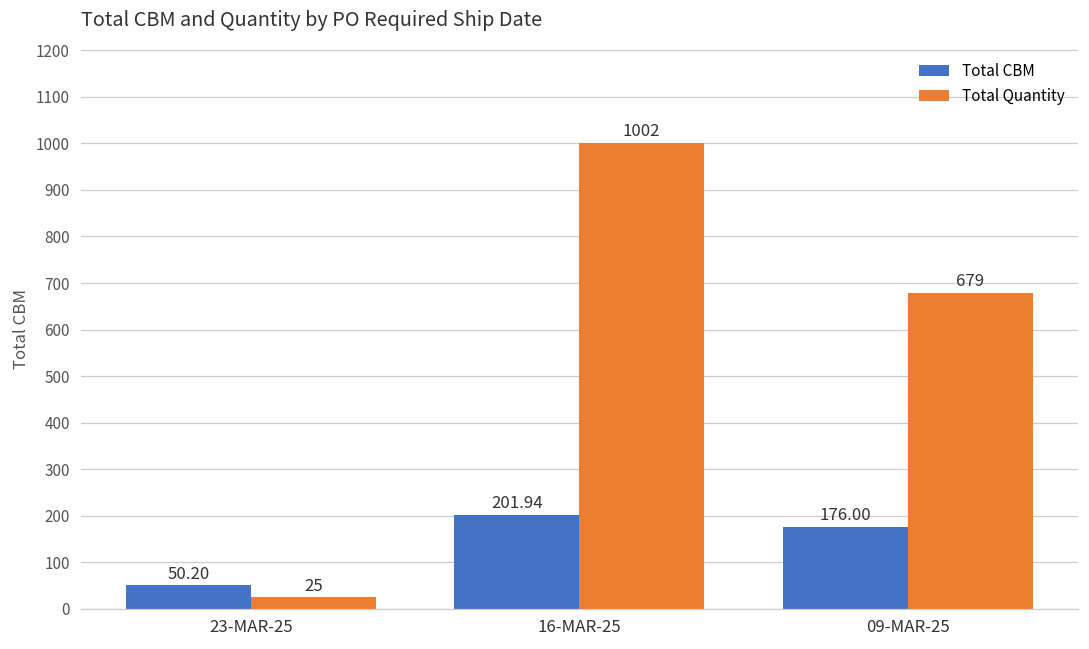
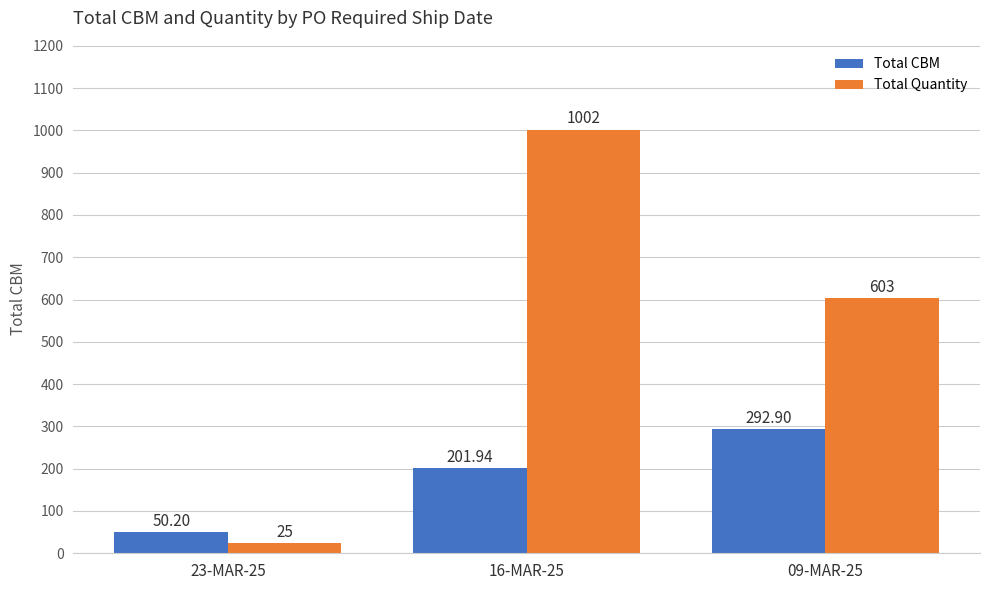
Total CBM, 09-MAR-25: 176.00 -> 292.90
Total Quantity, 09-MAR-25: 679 -> 603
